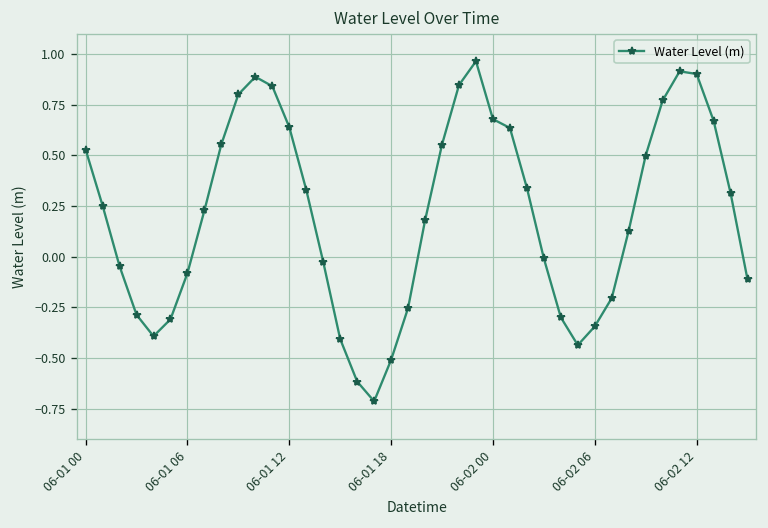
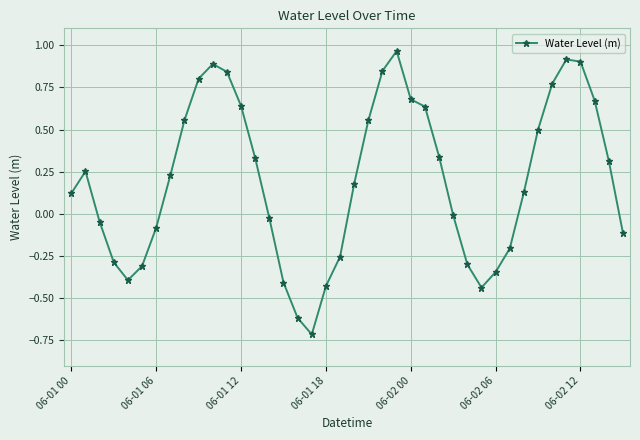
06-01 00: 0.53 -> 0.12
06-01 18: -0.51 -> -0.43
